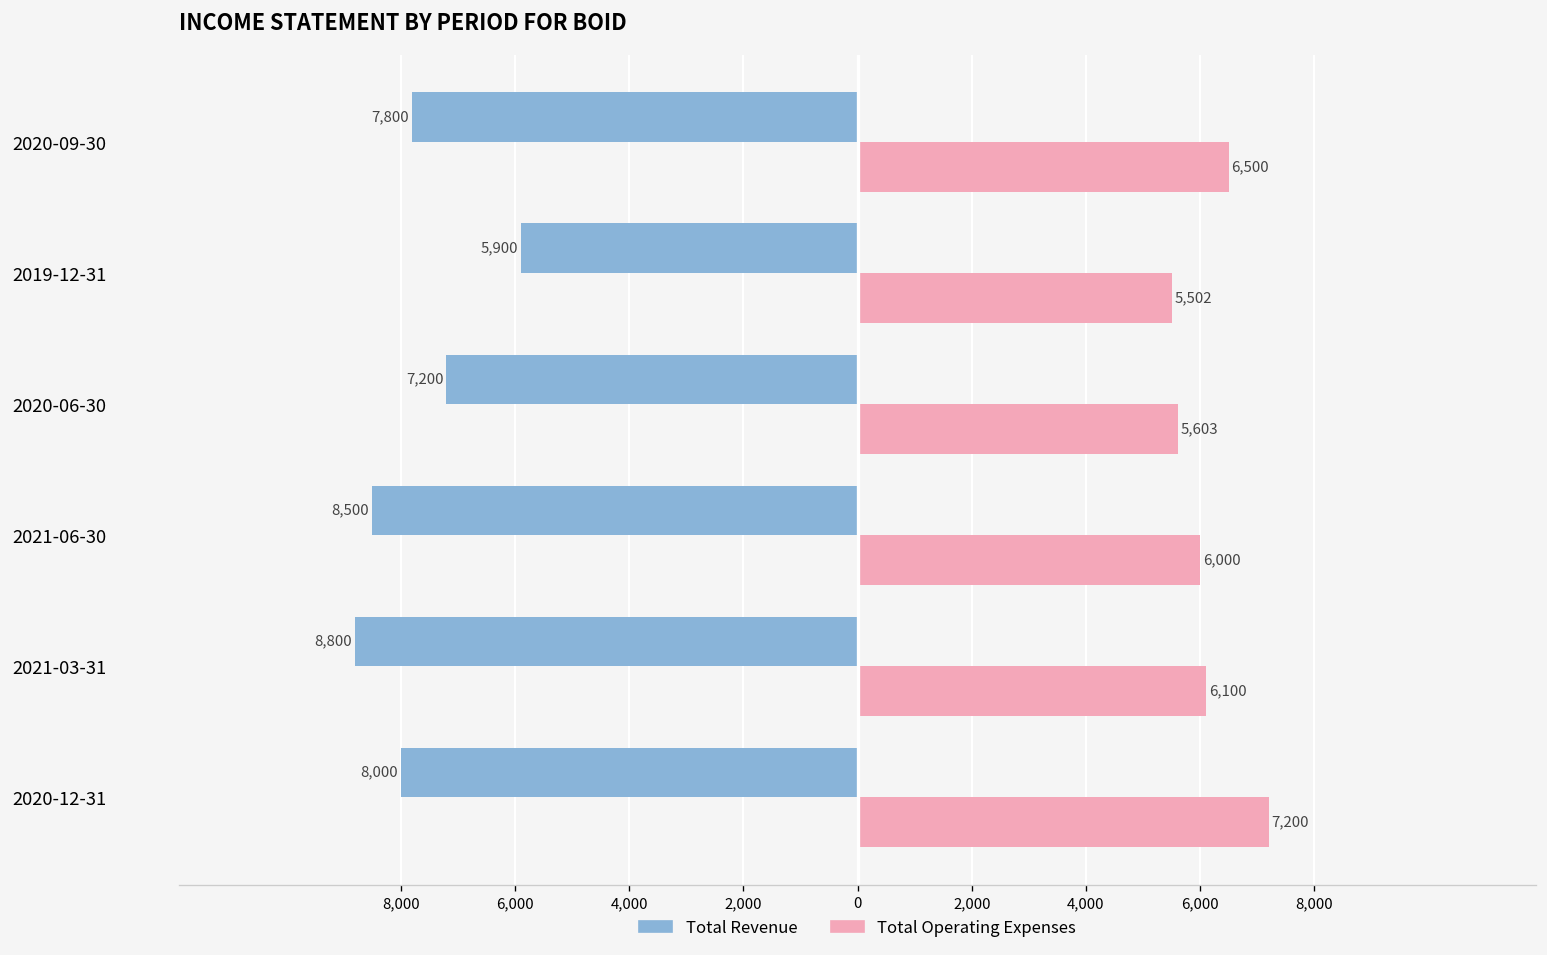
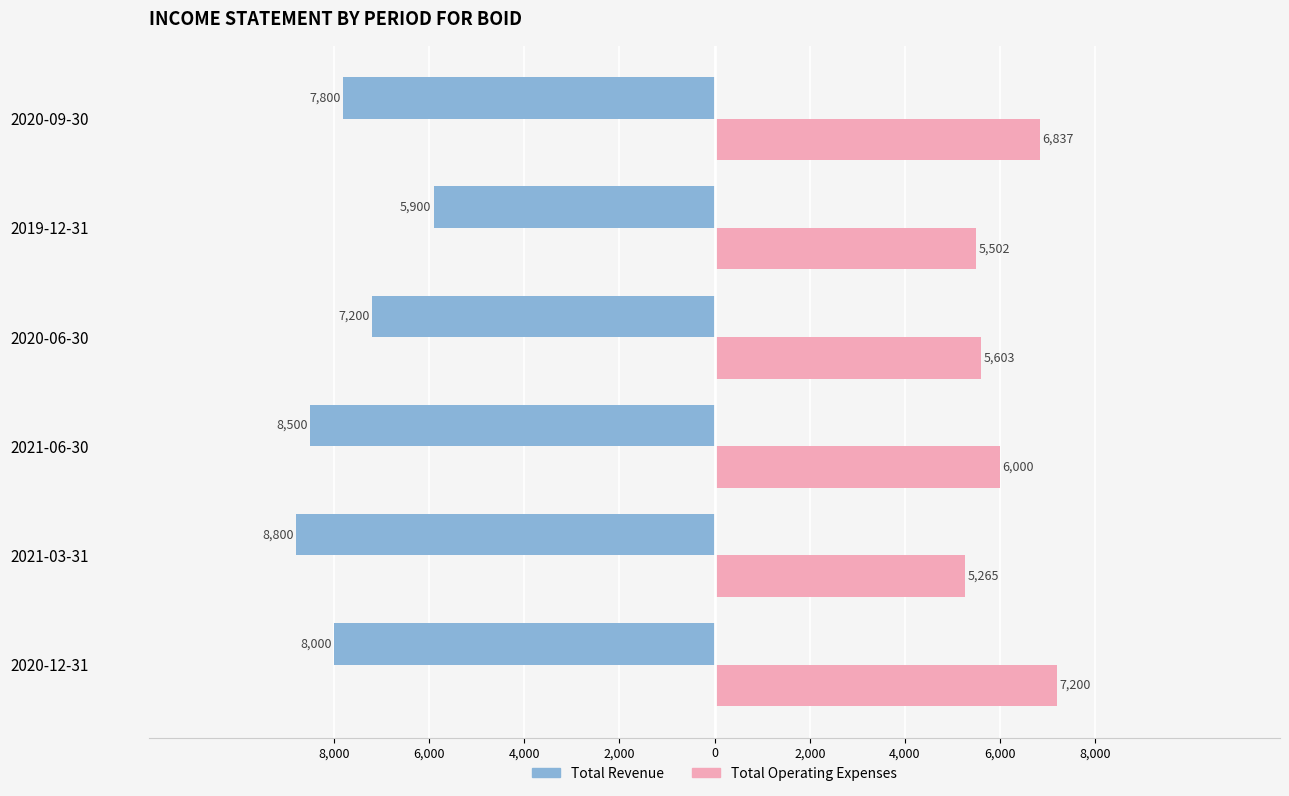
Total Operating Expenses, 2020-09-30: 6,500 -> 6,837
Total Operating Expenses, 2021-03-31: 6,100 -> 5,265
